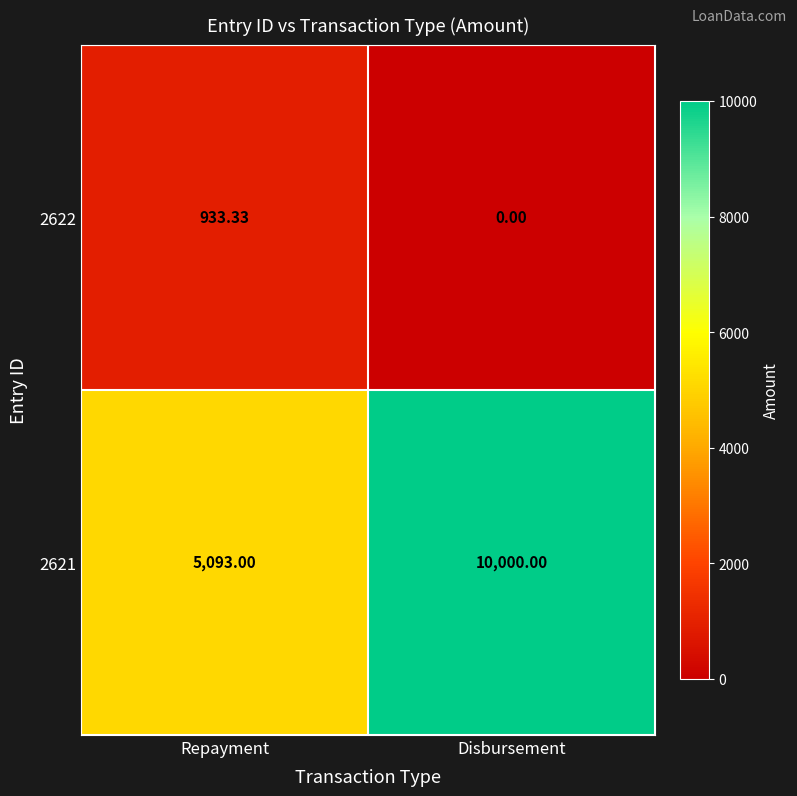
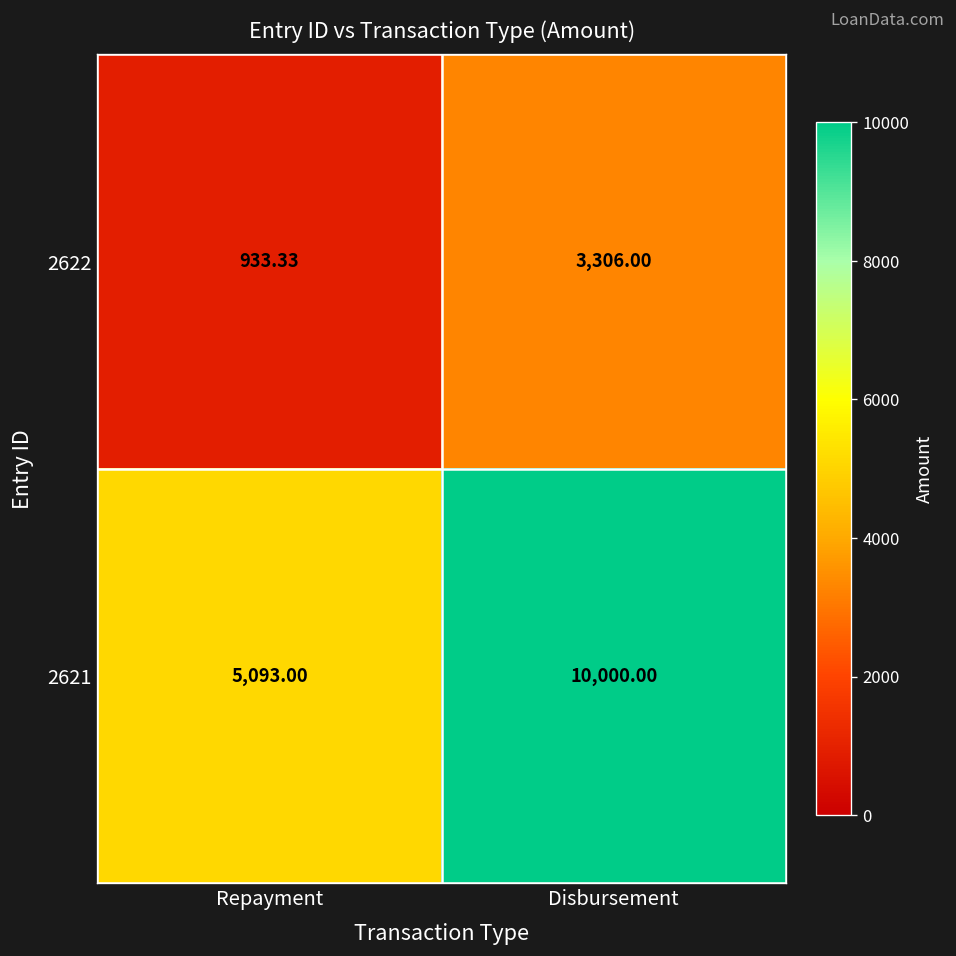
2622, Disbursement: 0.00 -> 3,306.00
